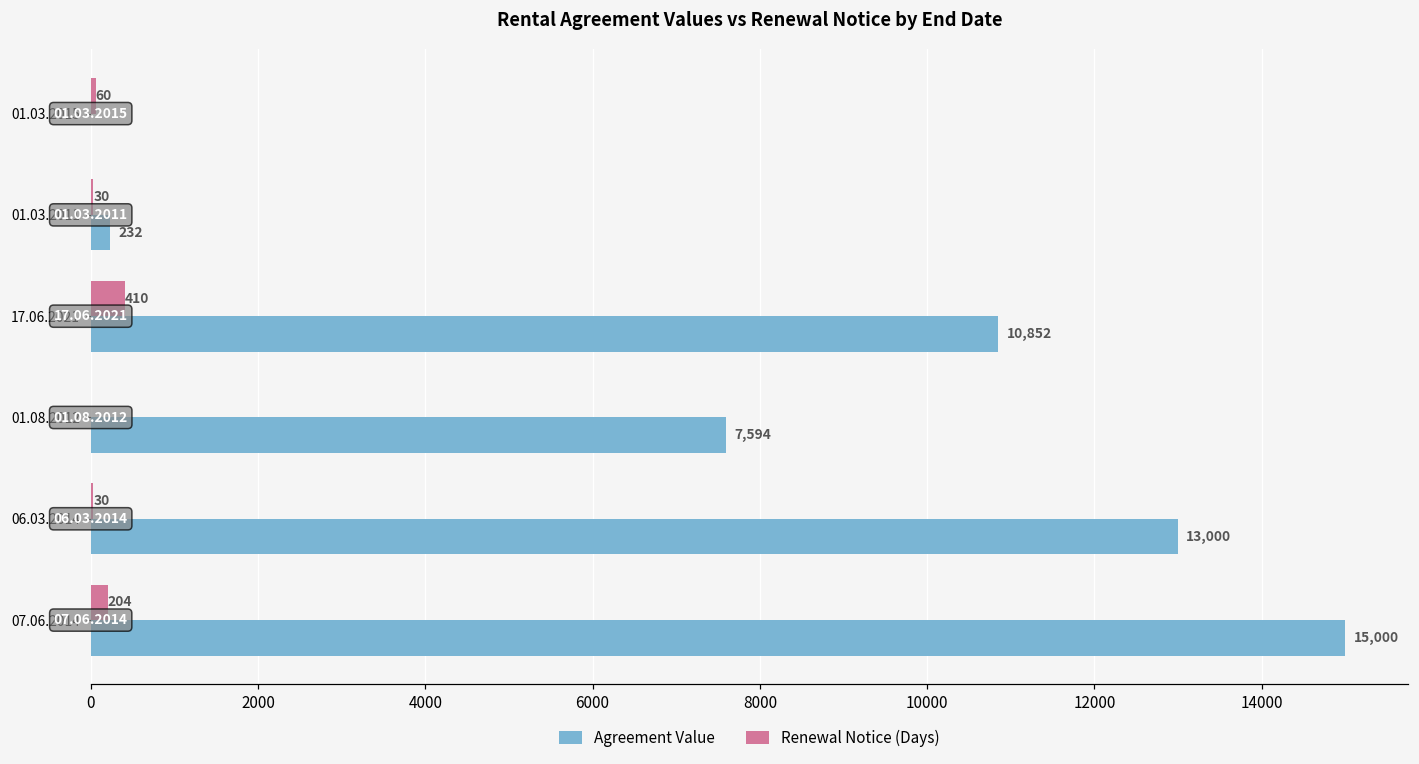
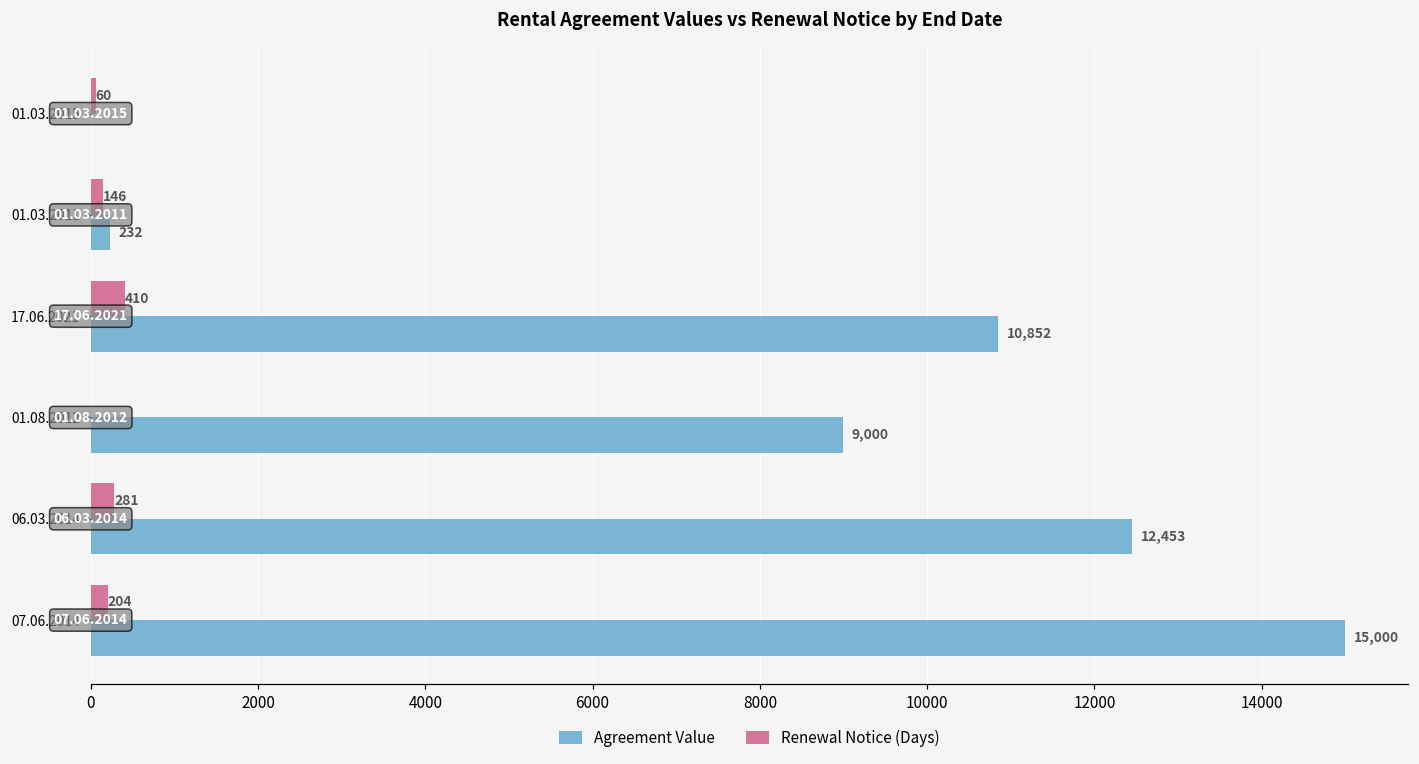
Renewal Notice (Days), 01.03.2011: 30 -> 146
Agreement Value, 01.08.2012: 7,594 -> 9,000
Renewal Notice (Days), 06.03.2014: 30 -> 281
Agreement Value, 06.03.2014: 13,000 -> 12,453
